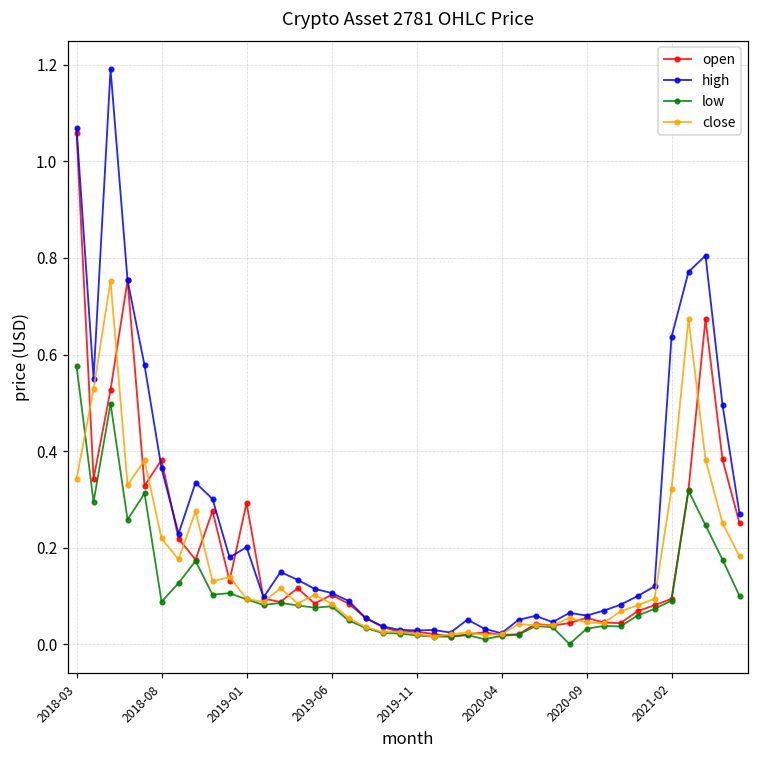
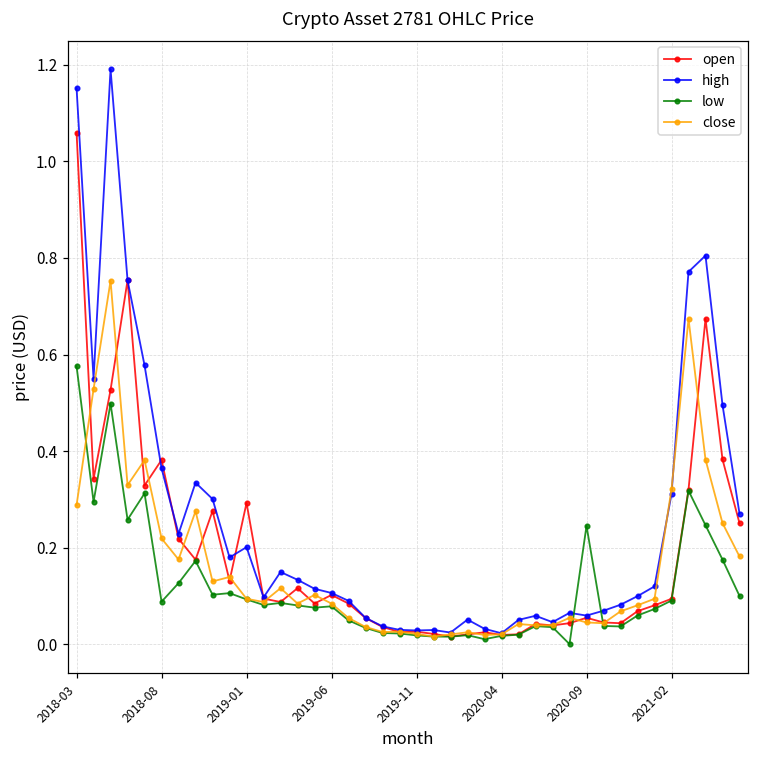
high, 2018-03: 1.07 -> 1.15
close, 2018-03: 0.34 -> 0.29
low, 2020-09: 0.03 -> 0.25
high, 2021-02: 0.64 -> 0.31
